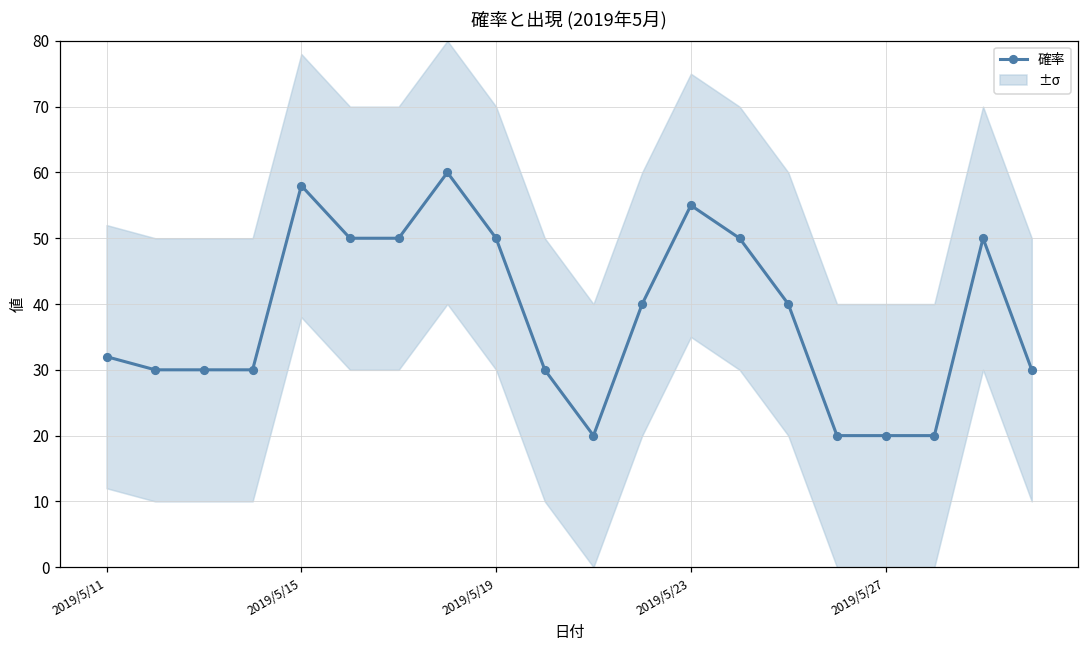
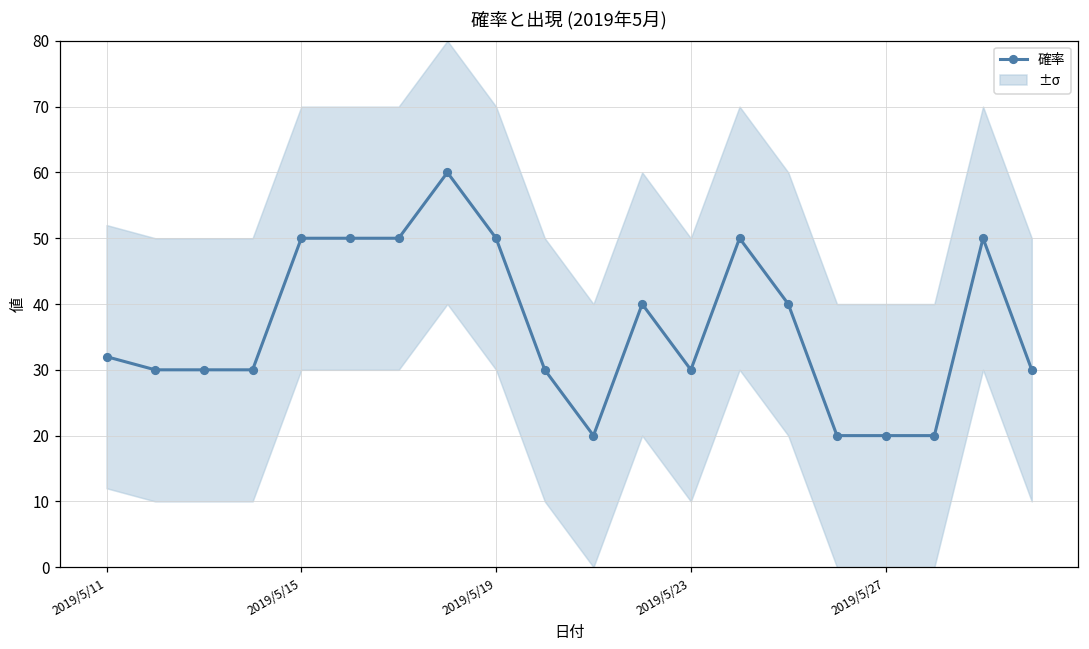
確率, 2019/5/15: 58 -> 50
確率, 2019/5/23: 55 -> 30
